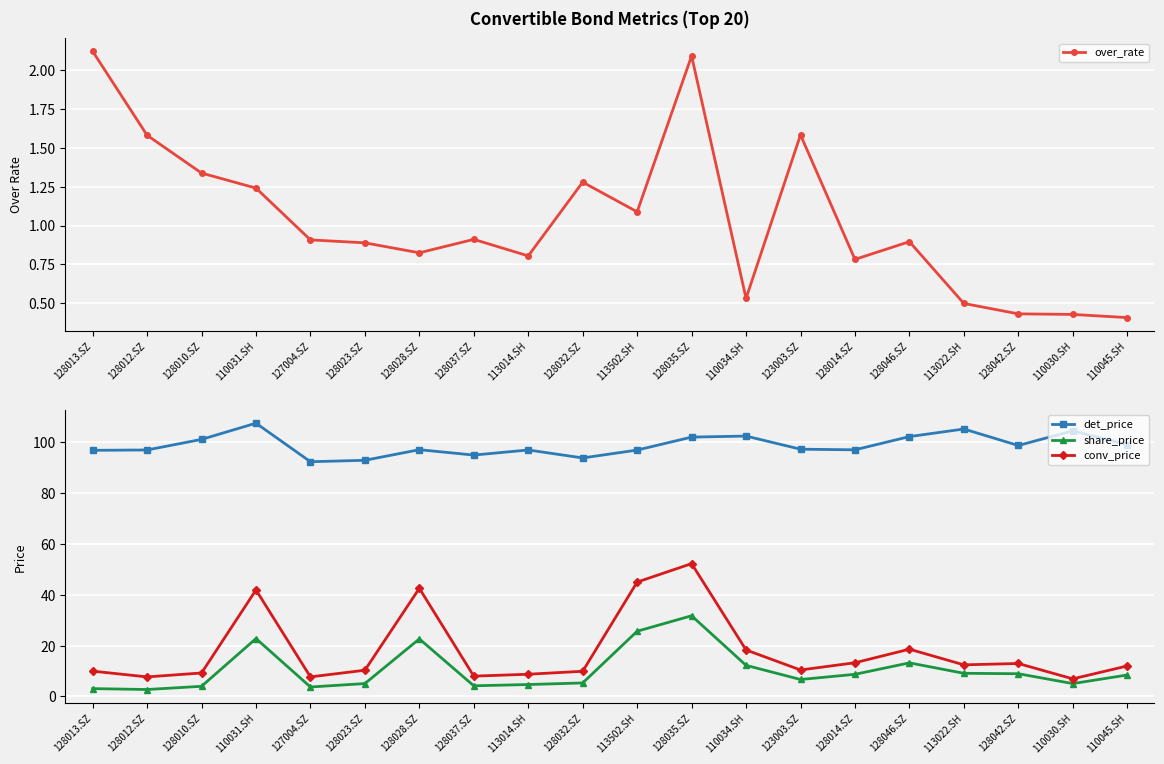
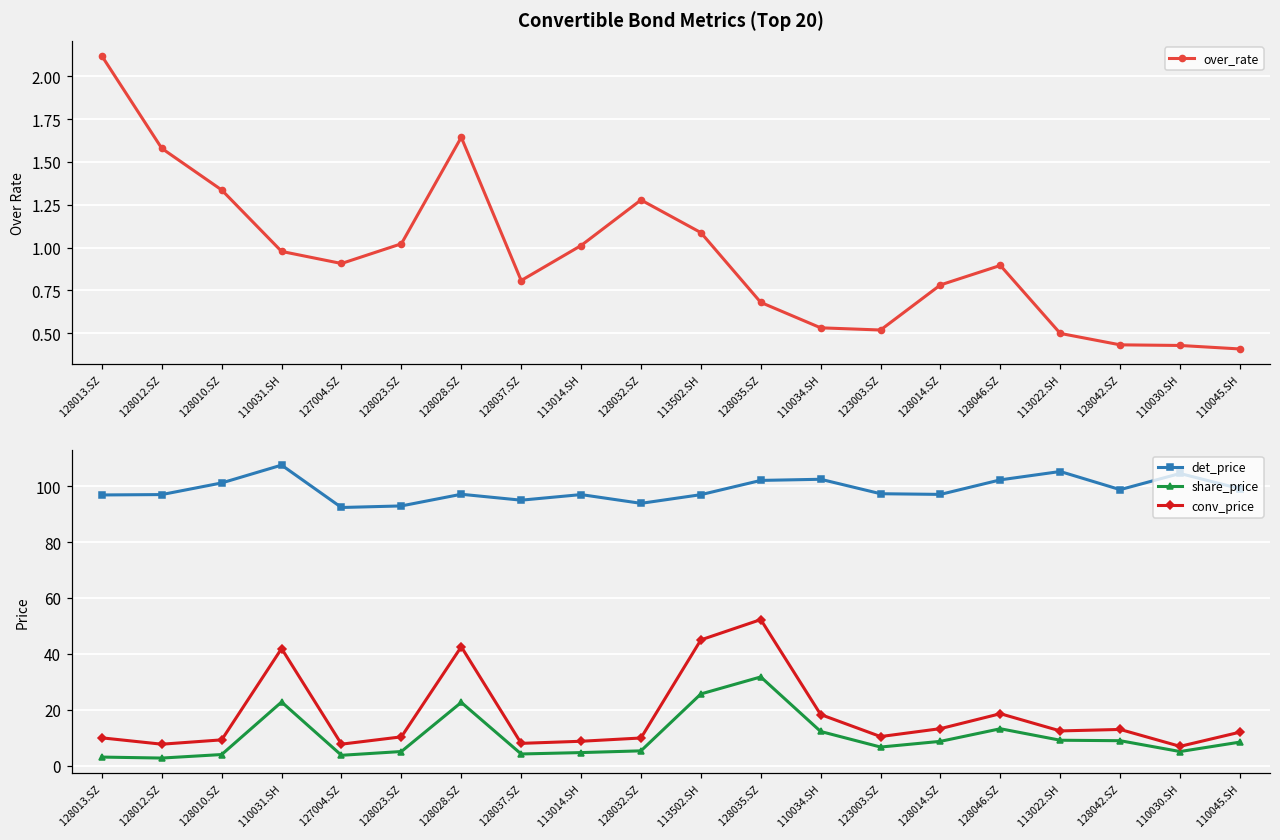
Convertible Bond Metrics (Top 20), 110031.SH: 1.24 -> 0.98
Convertible Bond Metrics (Top 20), 128023.SZ: 0.89 -> 1.02
Convertible Bond Metrics (Top 20), 128028.SZ: 0.82 -> 1.64
Convertible Bond Metrics (Top 20), 128037.SZ: 0.91 -> 0.81
Convertible Bond Metrics (Top 20), 113014.SH: 0.80 -> 1.01
Convertible Bond Metrics (Top 20), 128035.SZ: 2.09 -> 0.68
Convertible Bond Metrics (Top 20), 123003.SZ: 1.58 -> 0.52
